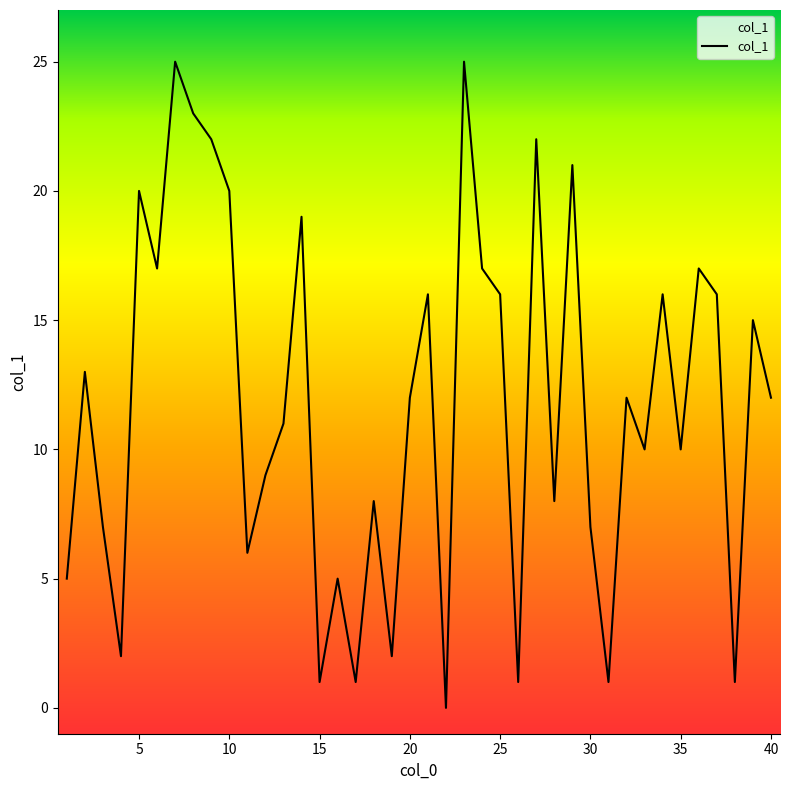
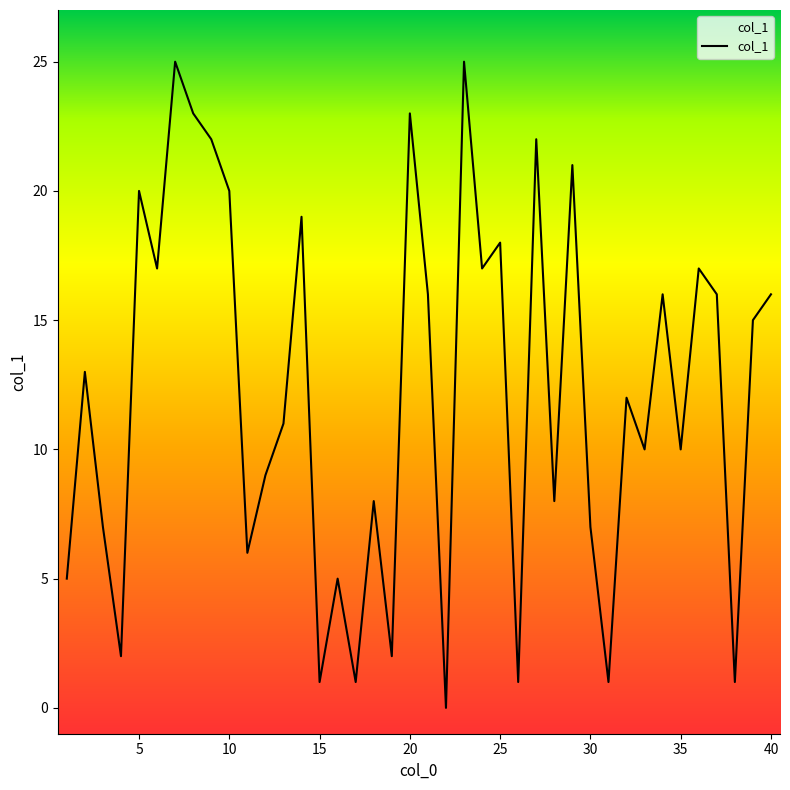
20: 12 -> 23
25: 16 -> 18
40: 12 -> 16
